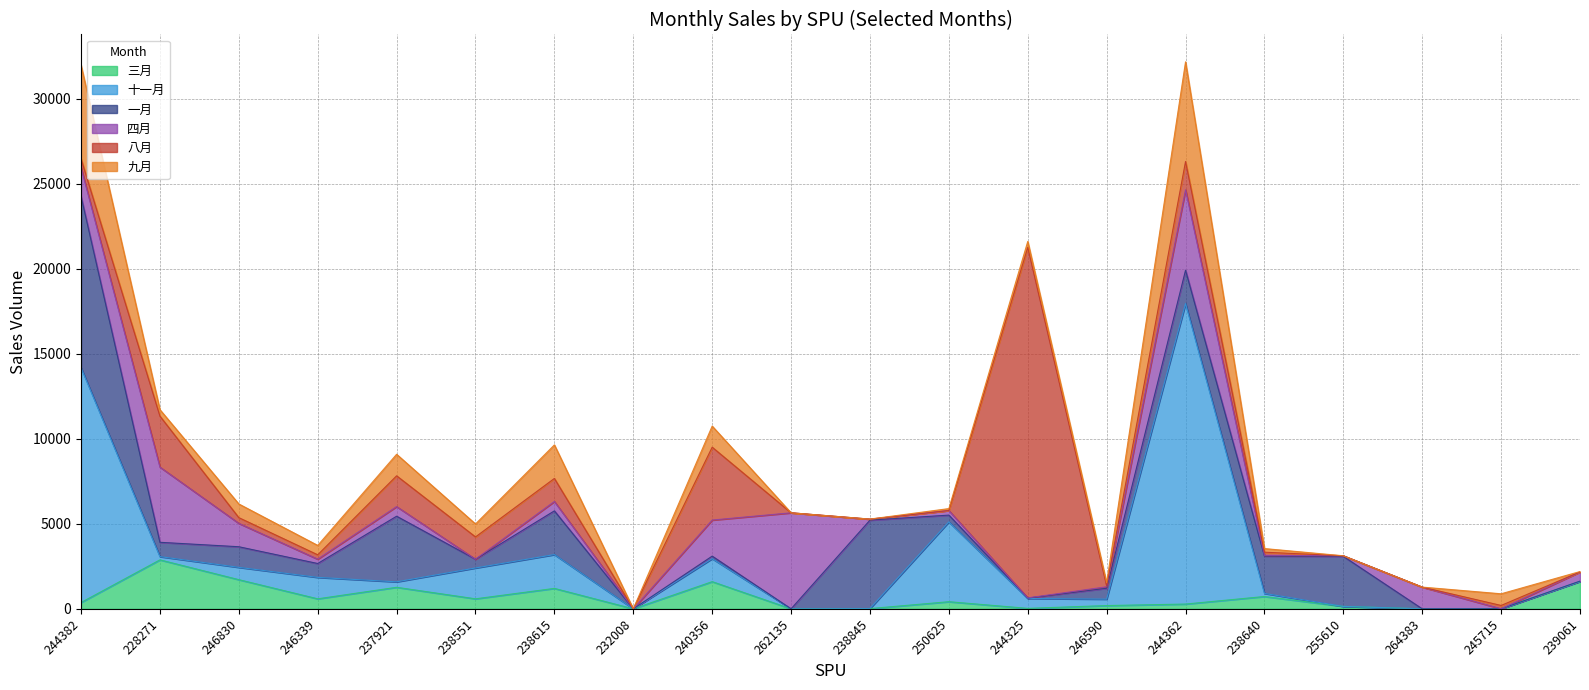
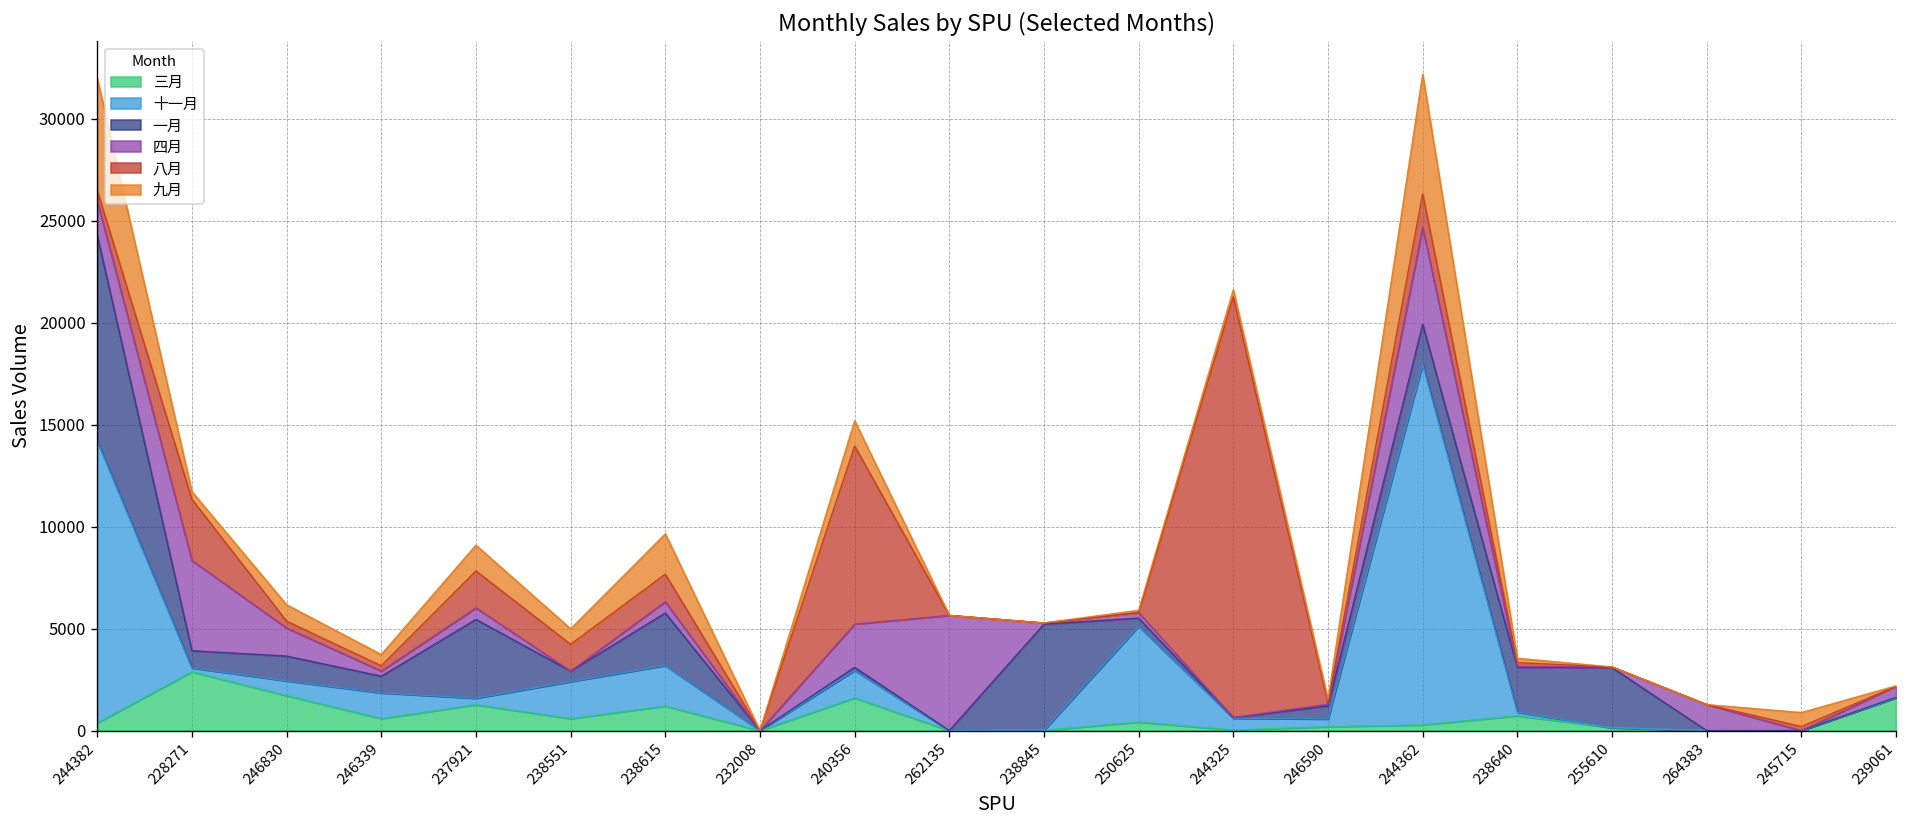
八月, 240356: 4300 -> 8700
